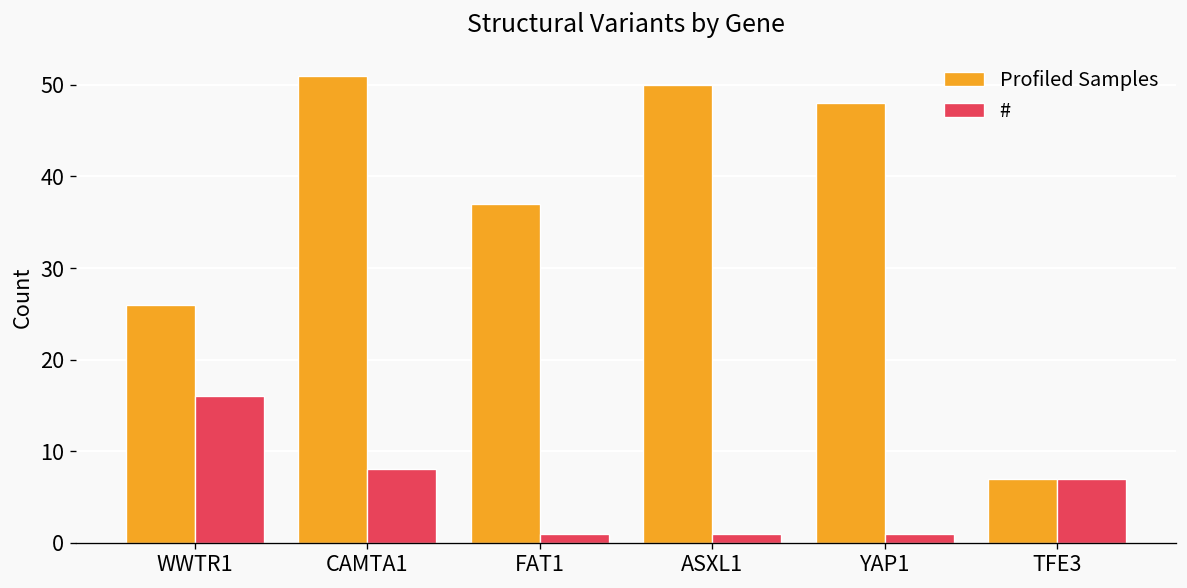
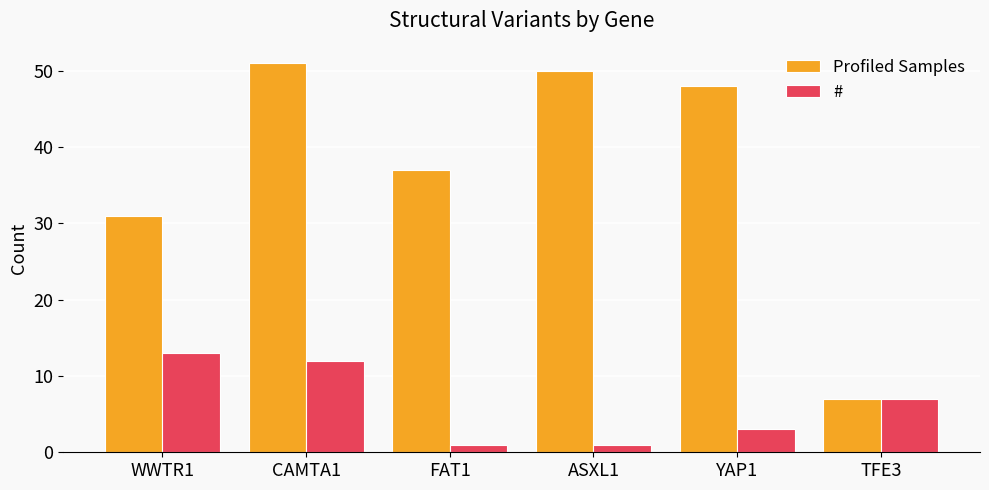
Profiled Samples, WWTR1: 26 -> 31
#, WWTR1: 16 -> 13
#, CAMTA1: 8 -> 12
#, YAP1: 1 -> 3
